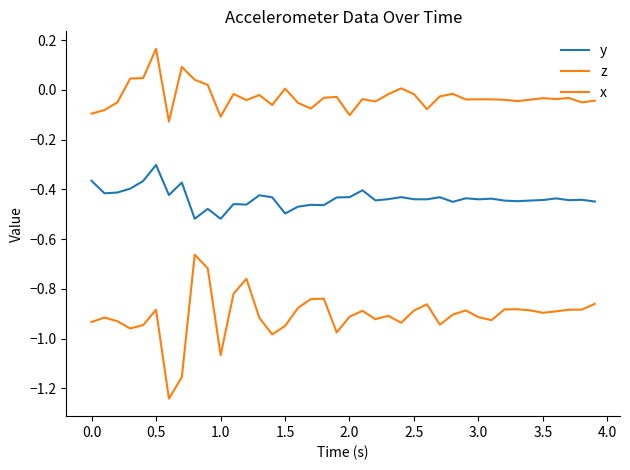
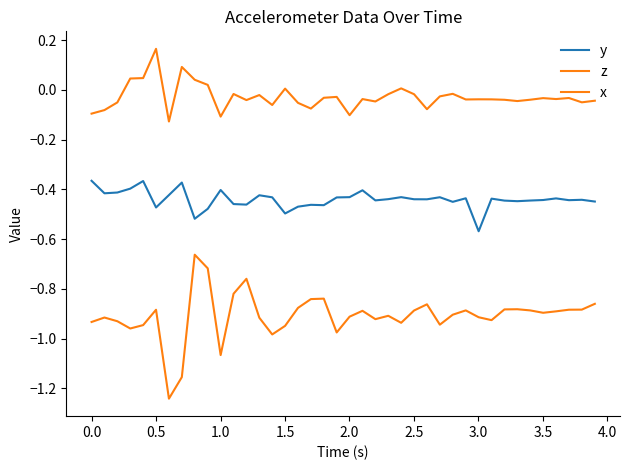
y, 0.5: -0.30 -> -0.47
y, 1.0: -0.52 -> -0.40
y, 3.0: -0.44 -> -0.57
